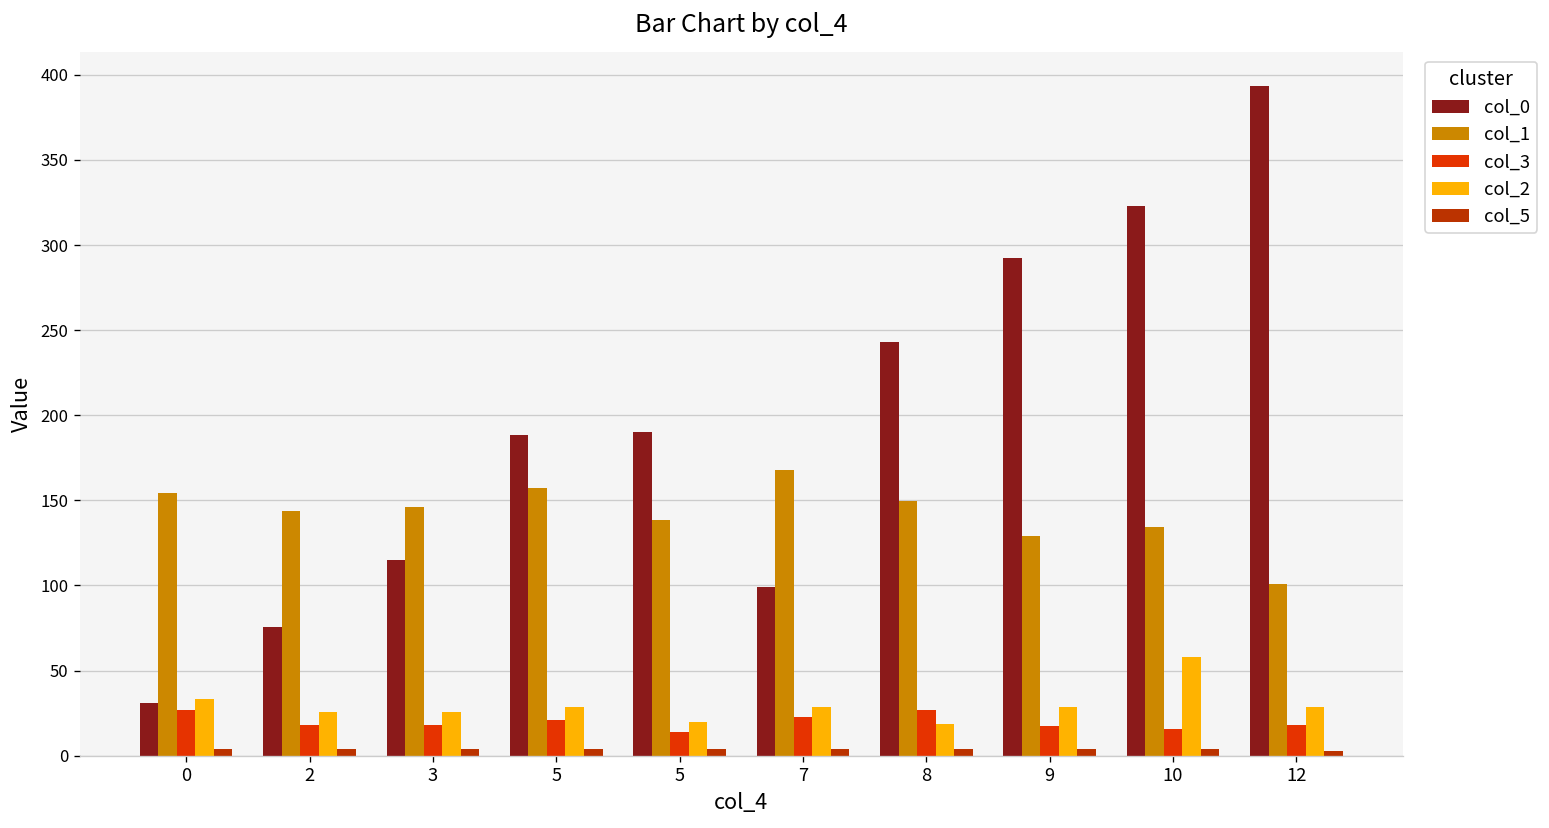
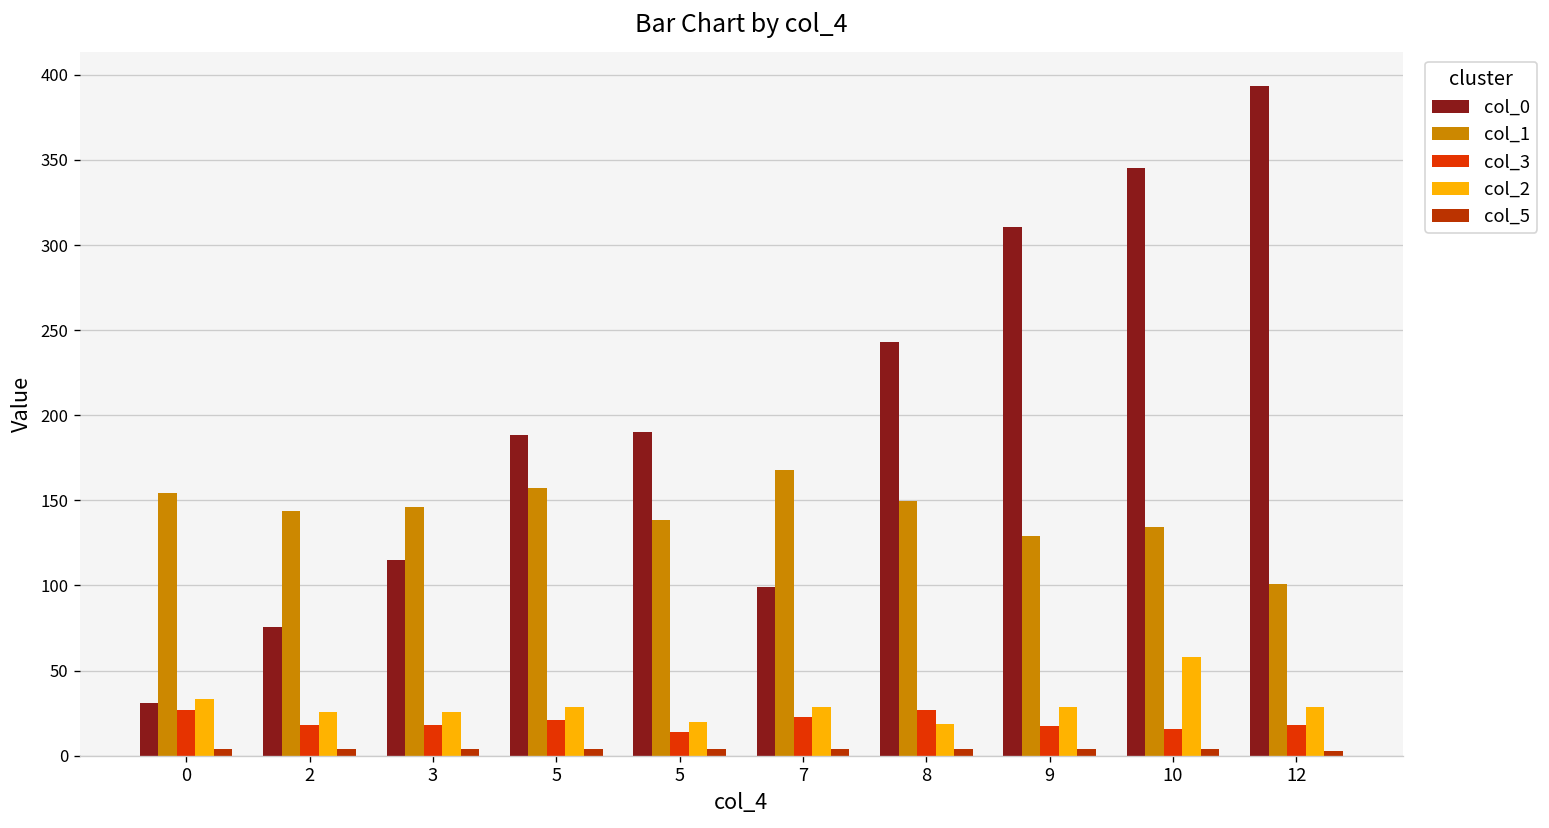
col_0, 9: 292 -> 311
col_0, 10: 323 -> 345
